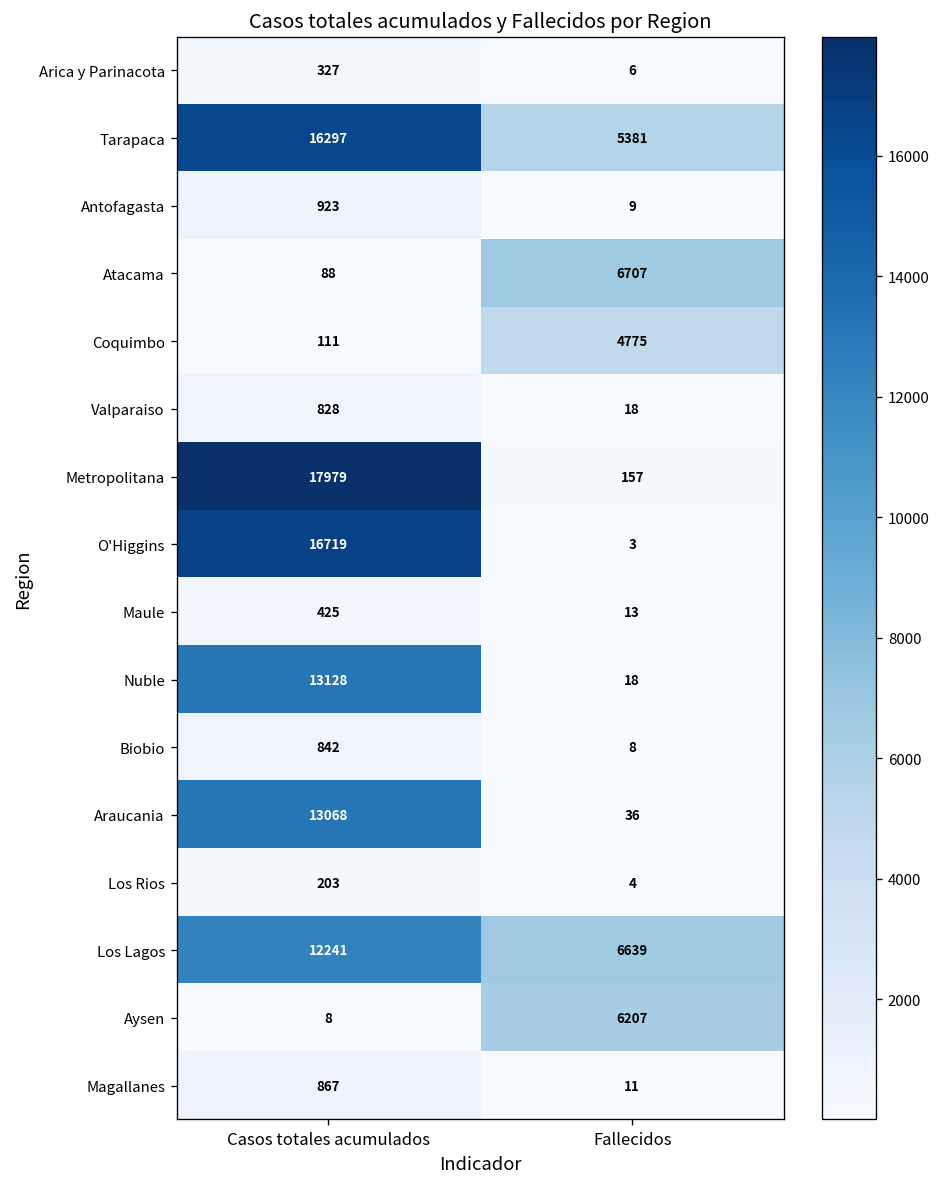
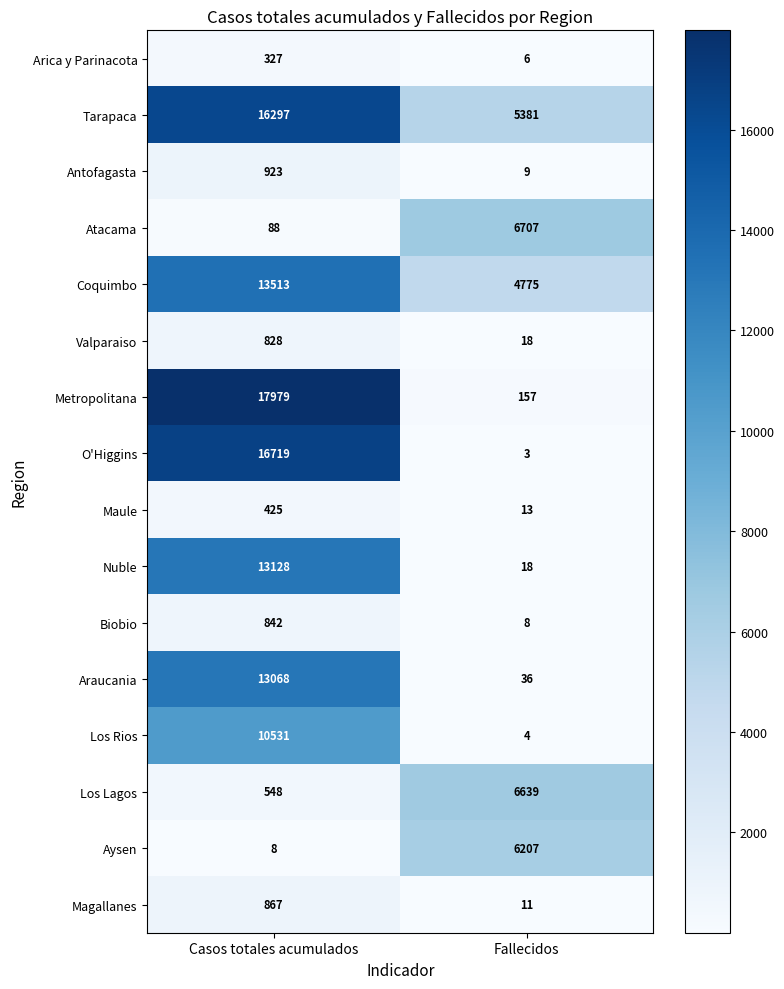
Coquimbo, Casos totales acumulados: 111 -> 13513
Los Rios, Casos totales acumulados: 203 -> 10531
Los Lagos, Casos totales acumulados: 12241 -> 548
